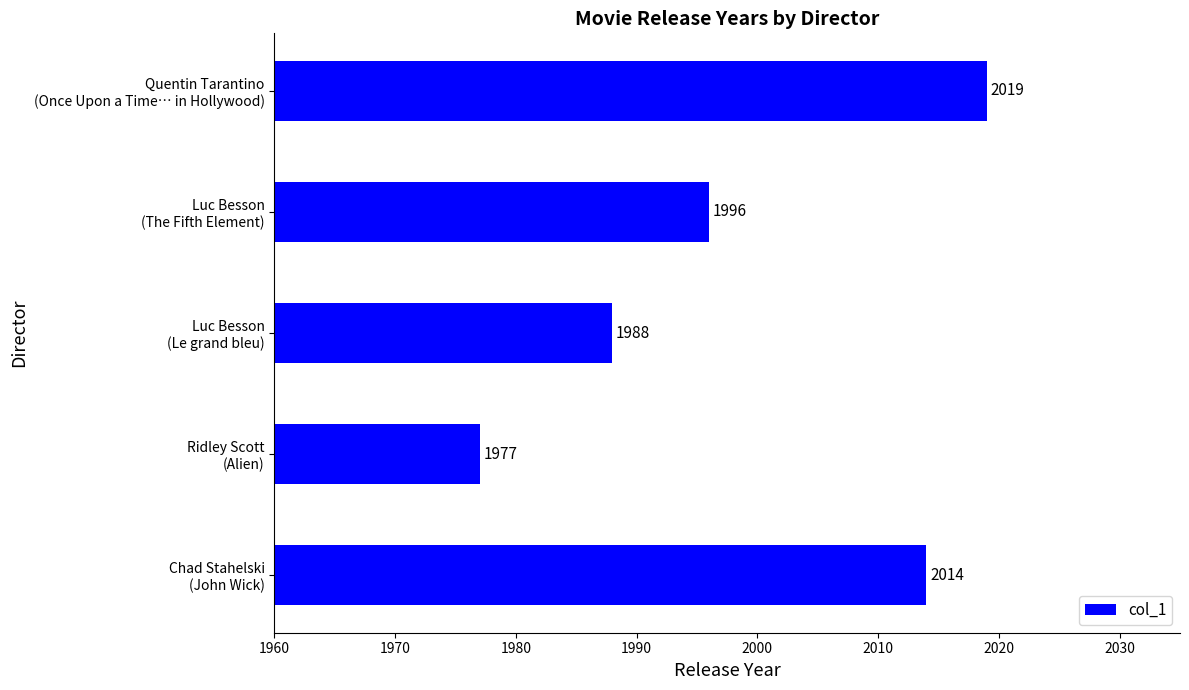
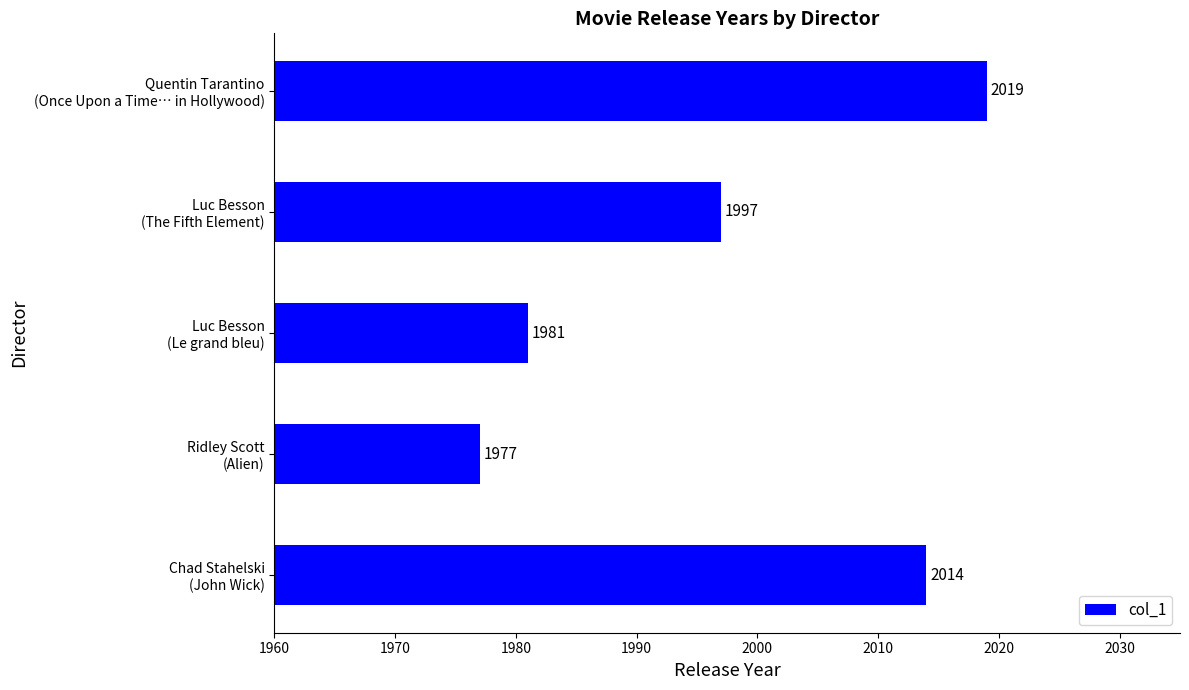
Luc Besson (The Fifth Element): 1996 -> 1997
Luc Besson (Le grand bleu): 1988 -> 1981
